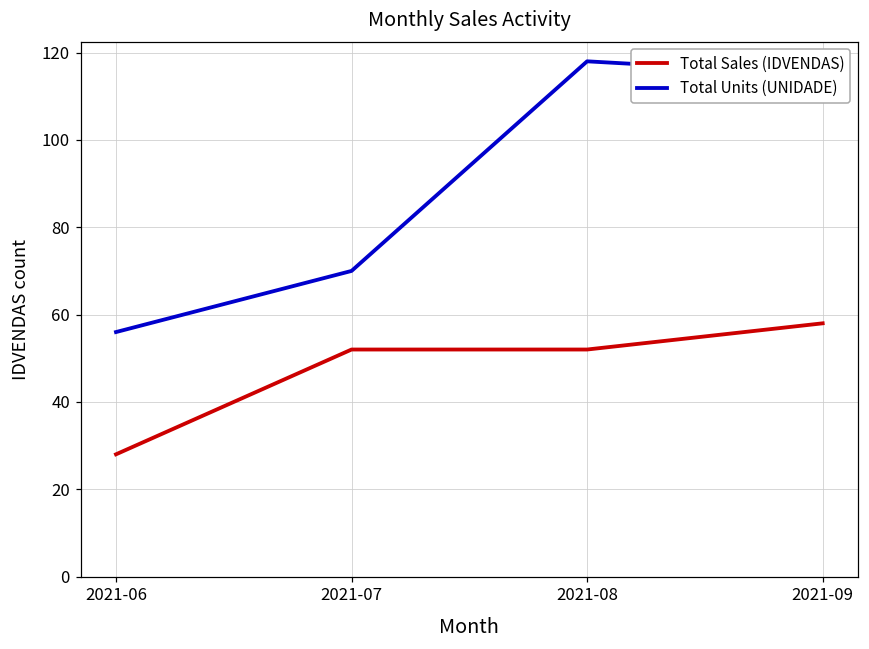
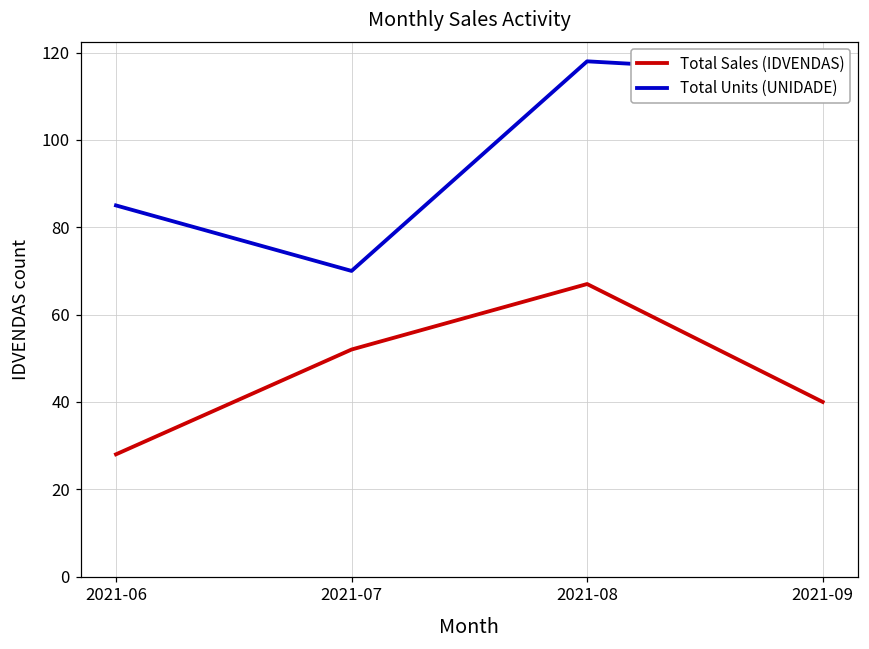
Total Units (UNIDADE), 2021-06: 56 -> 85
Total Sales (IDVENDAS), 2021-08: 52 -> 67
Total Sales (IDVENDAS), 2021-09: 58 -> 40
